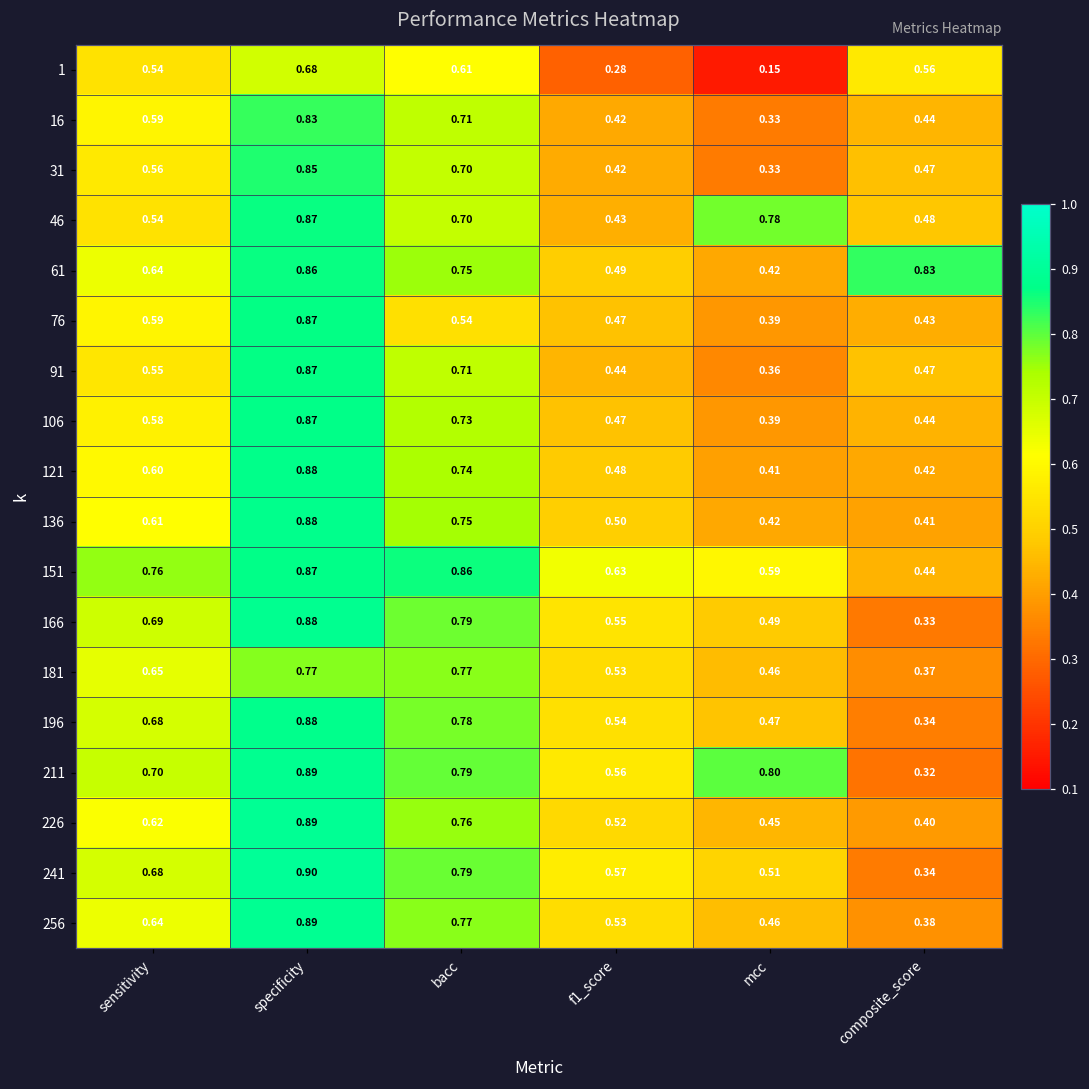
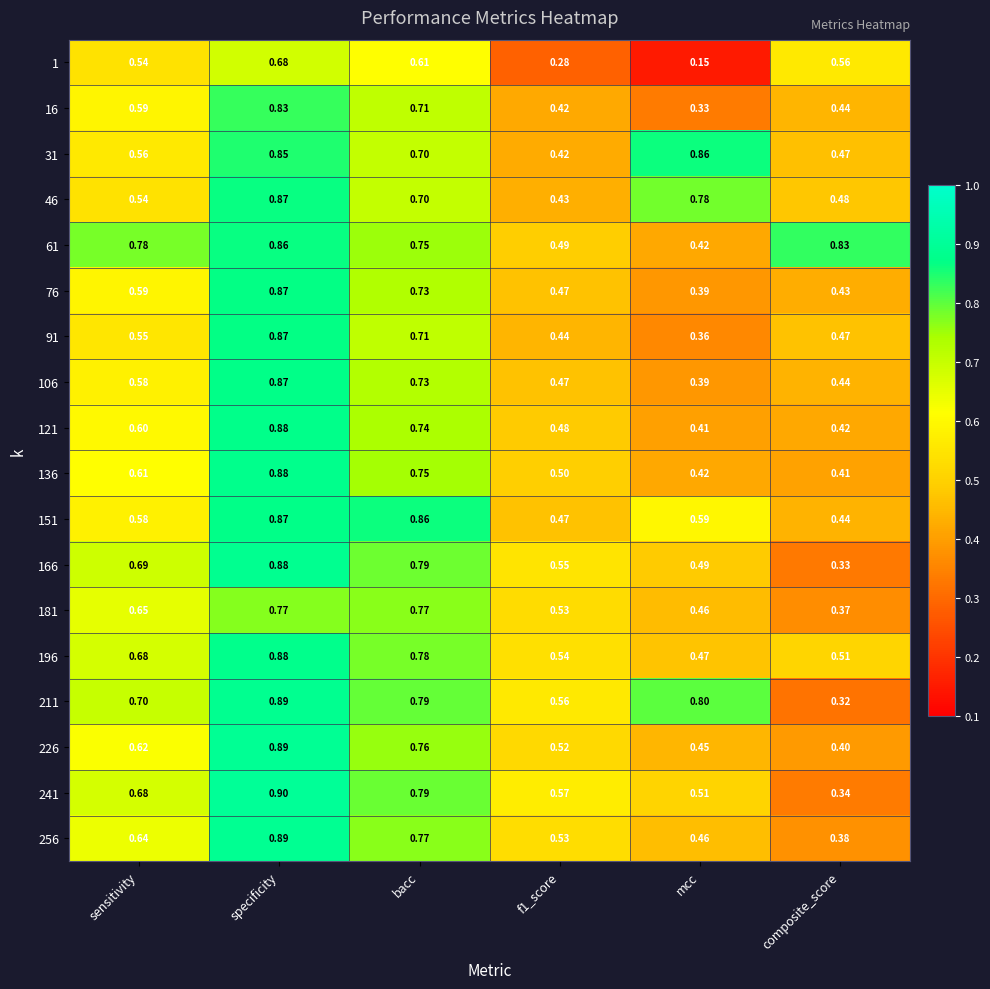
31, mcc: 0.33 -> 0.86
61, sensitivity: 0.64 -> 0.78
76, bacc: 0.54 -> 0.73
151, sensitivity: 0.76 -> 0.58
151, f1_score: 0.63 -> 0.47
196, composite_score: 0.34 -> 0.51
